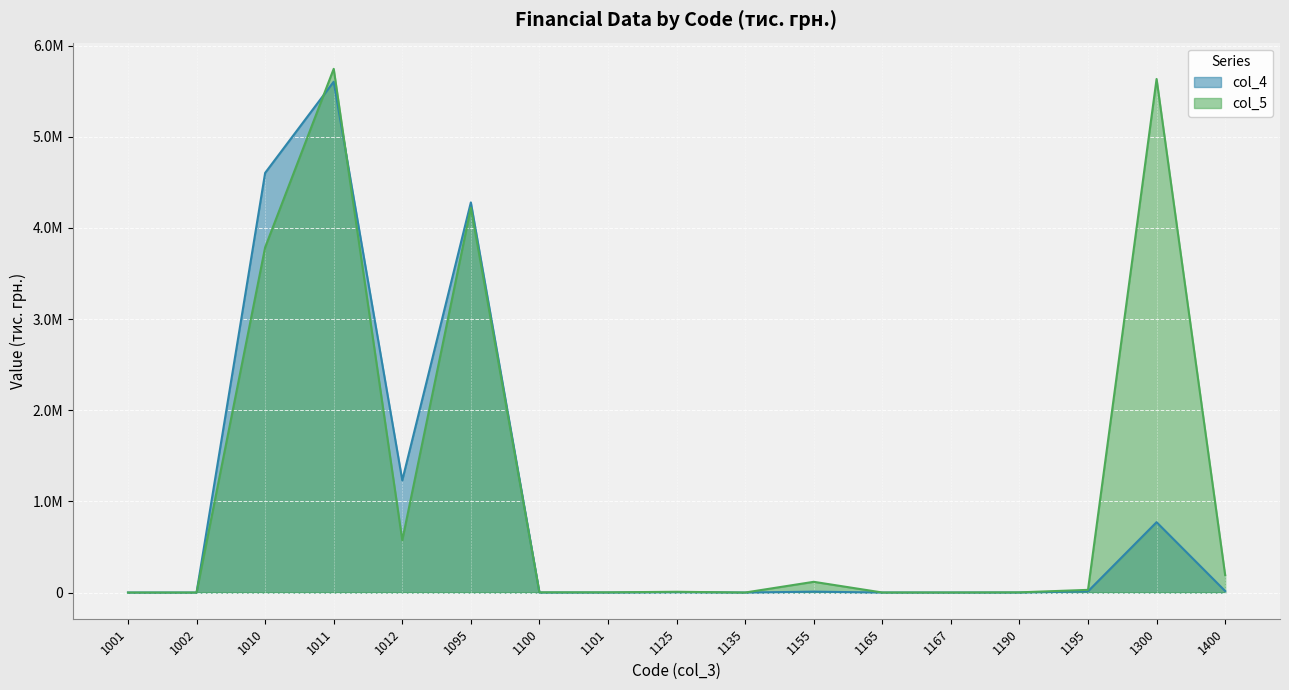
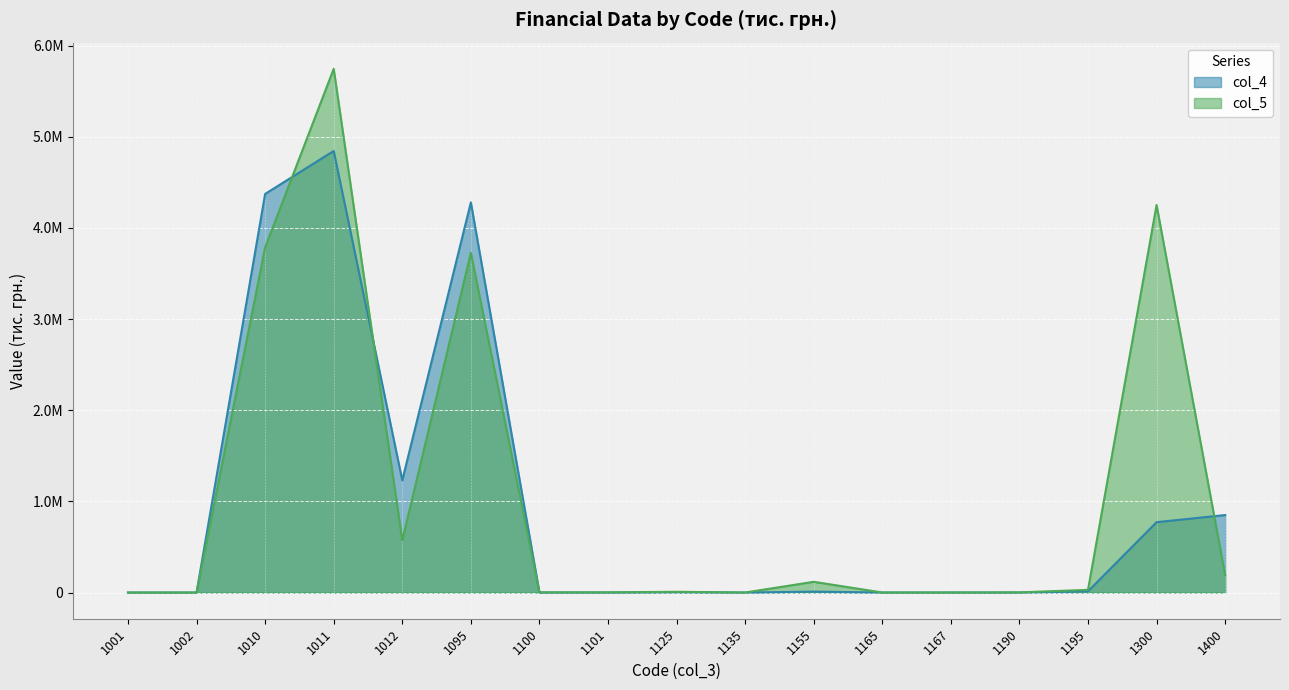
col_4, 1010: 4600000 -> 4400000
col_4, 1011: 5600000 -> 4800000
col_5, 1095: 4200000 -> 3700000
col_5, 1300: 5600000 -> 4300000
col_4, 1400: 0 -> 900000
